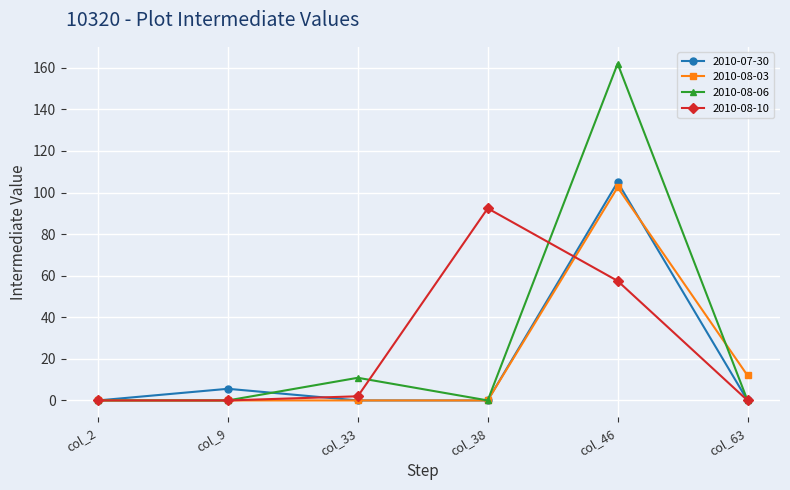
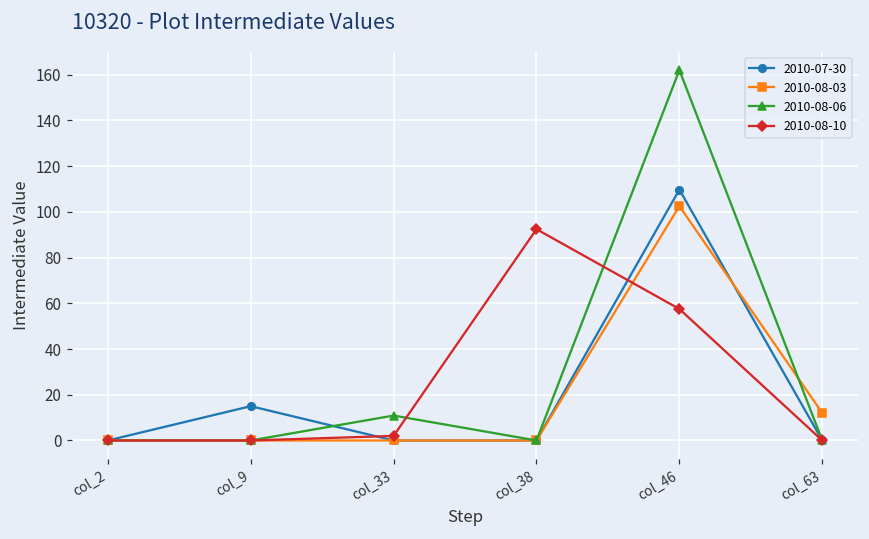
2010-07-30, col_9: 6 -> 15
2010-07-30, col_46: 105 -> 110
